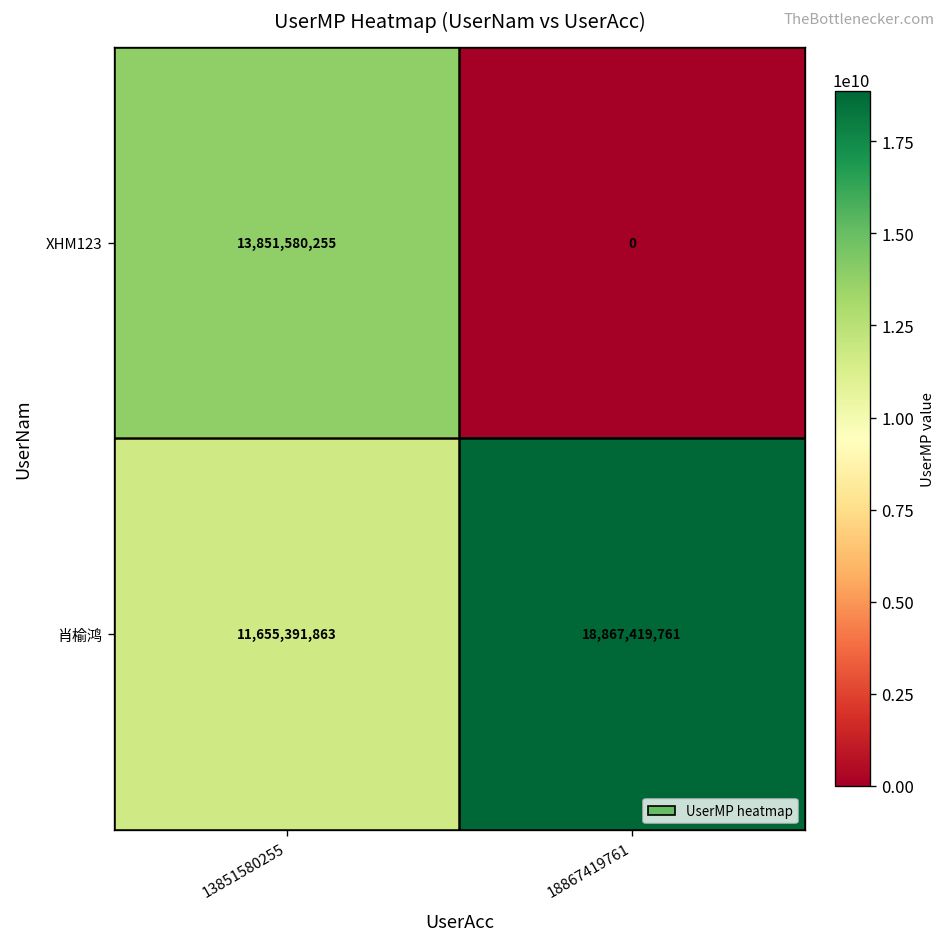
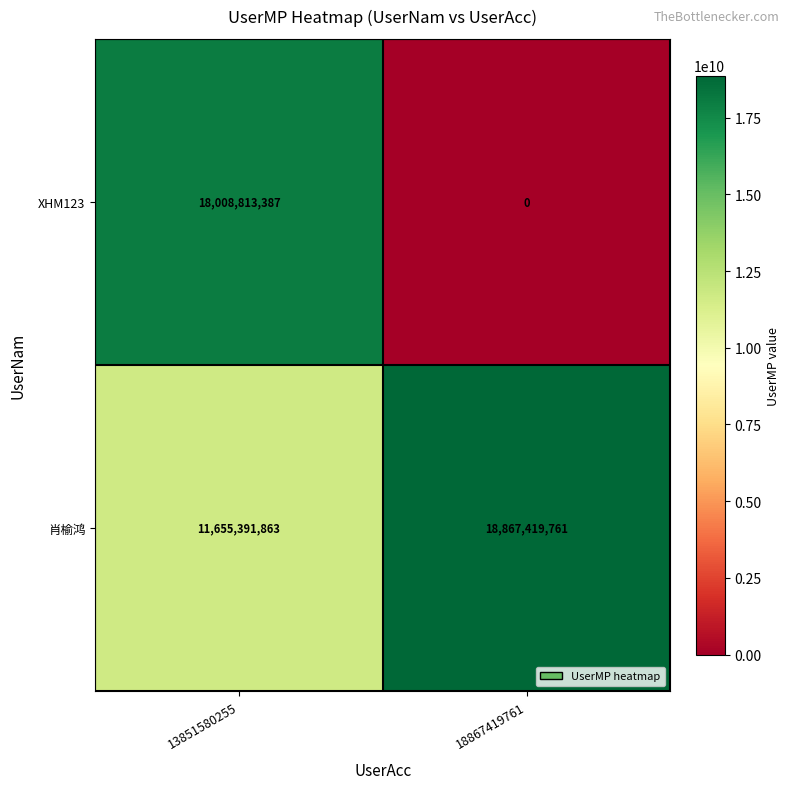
XHM123, 13851580255: 13,851,580,255 -> 18,008,813,387
